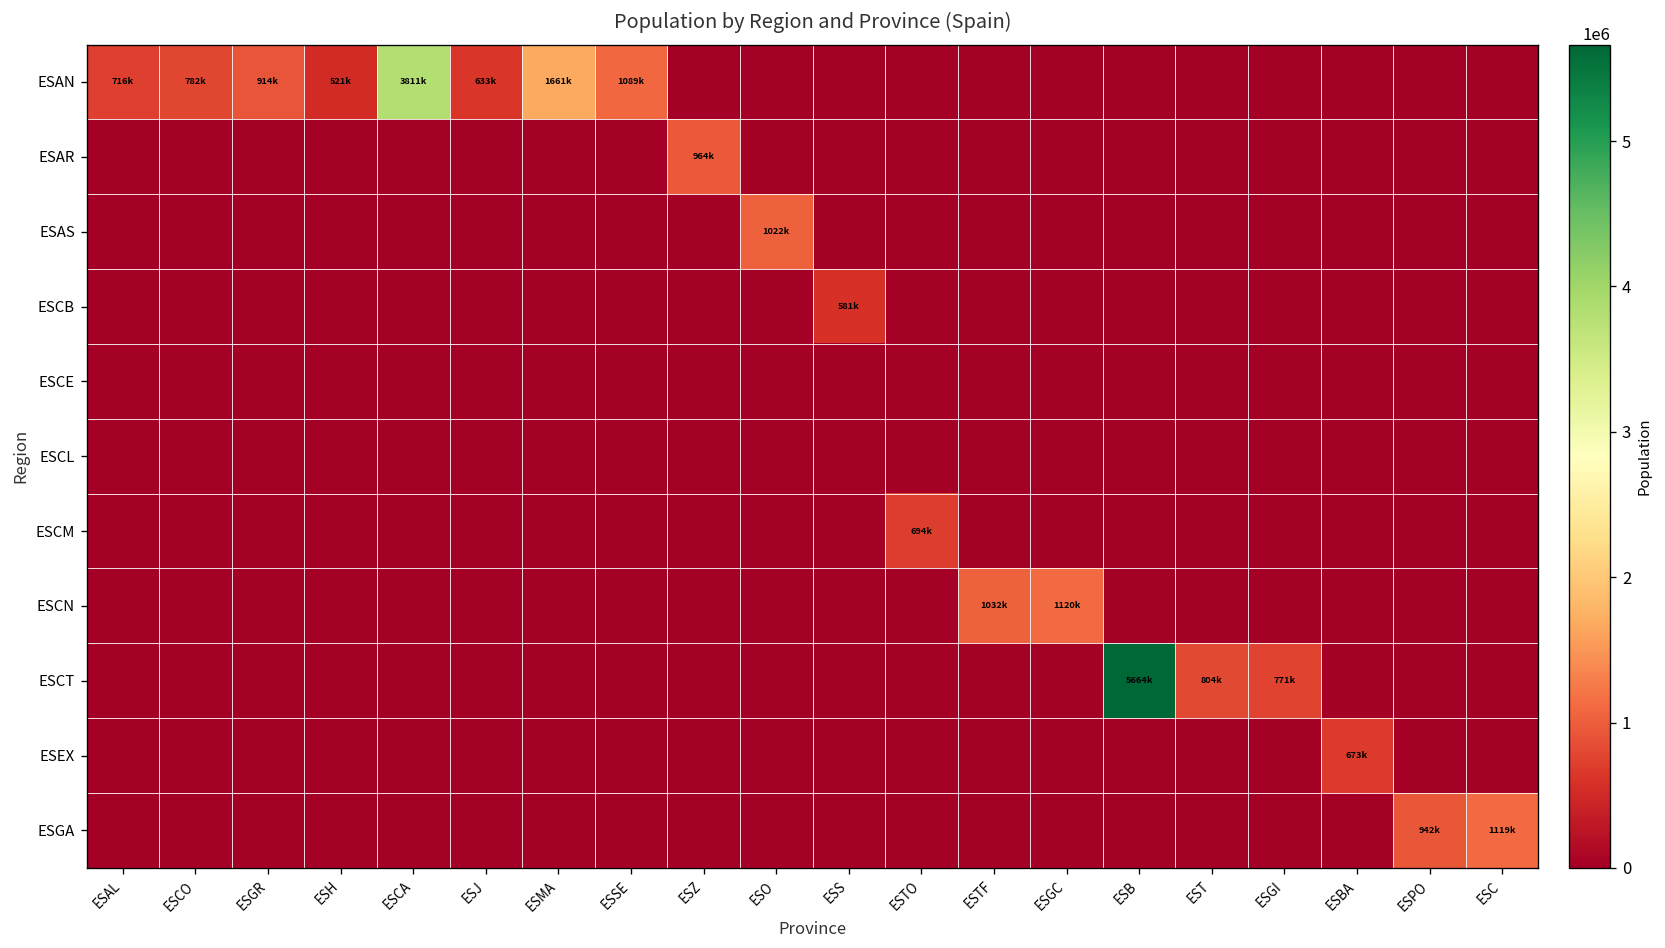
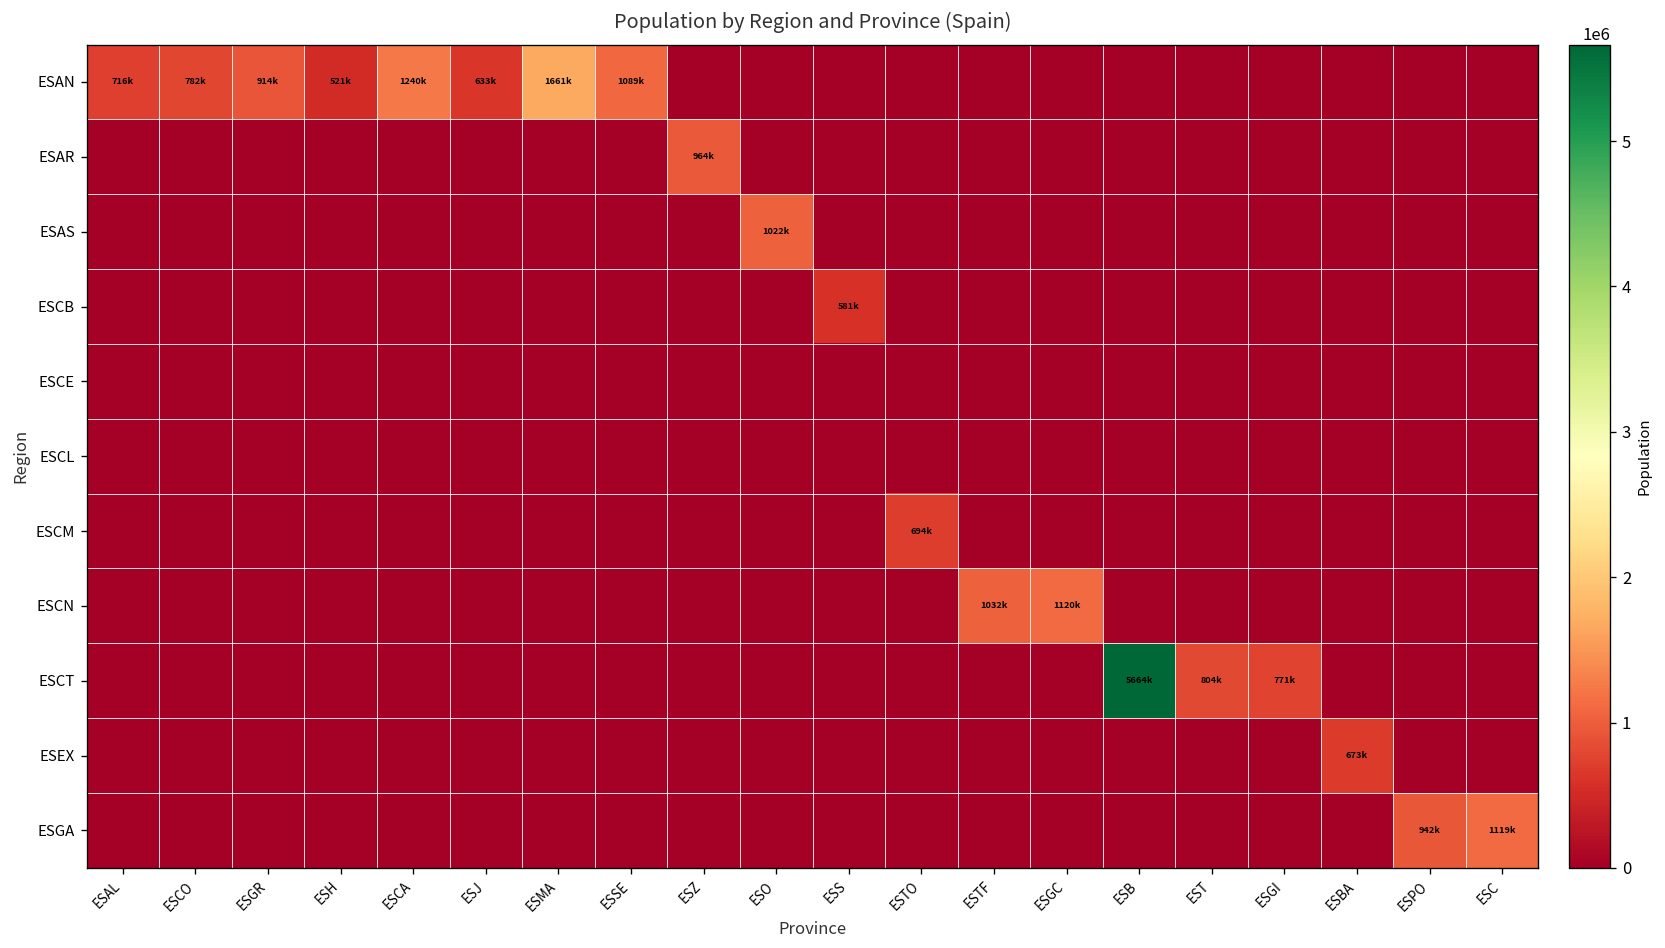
ESAN, ESCA: 3811k -> 1240k
